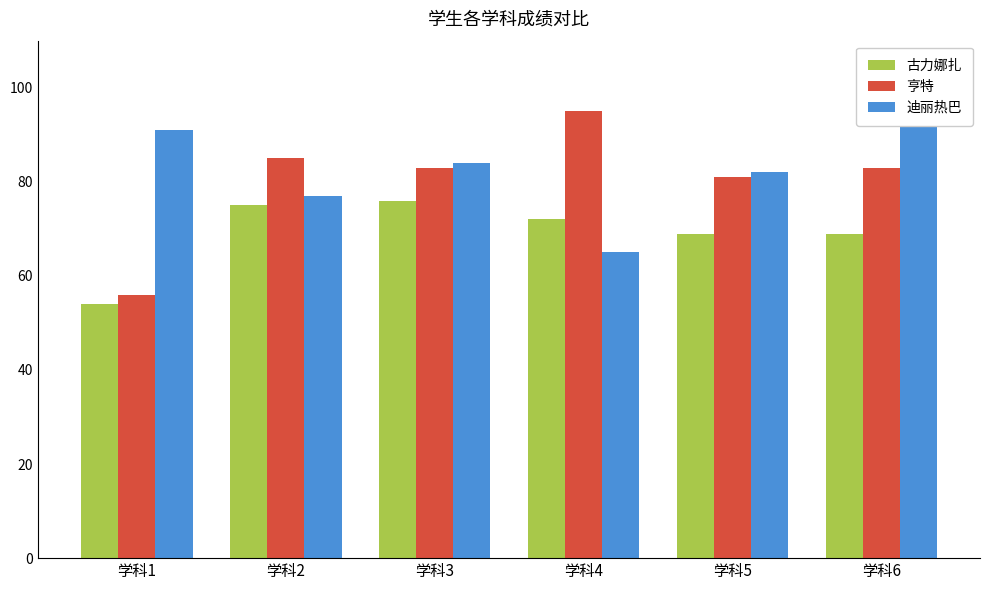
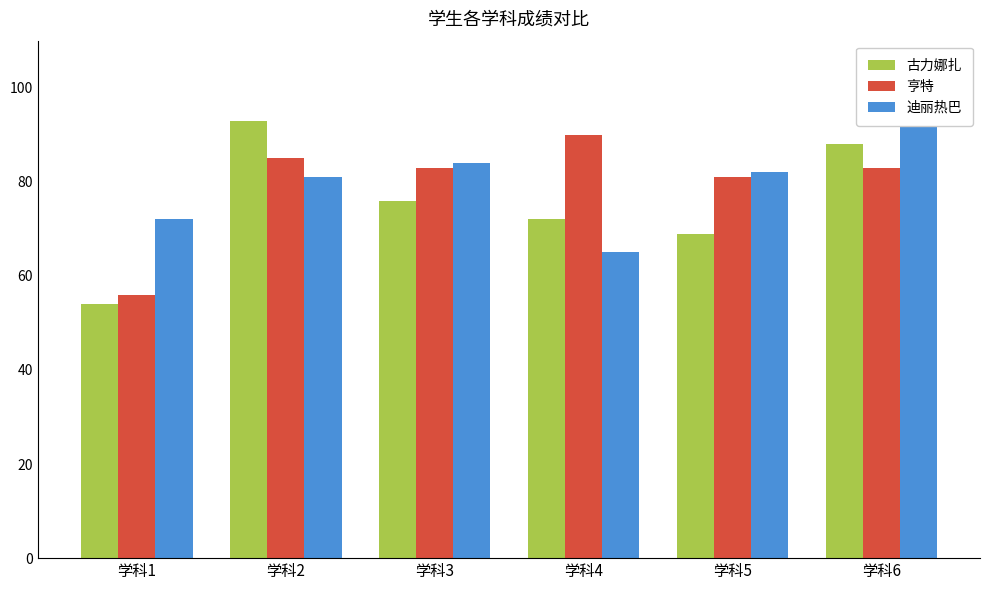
迪丽热巴, 学科1: 91 -> 72
古力娜扎, 学科2: 75 -> 93
迪丽热巴, 学科2: 77 -> 81
亨特, 学科4: 95 -> 90
古力娜扎, 学科6: 69 -> 88
